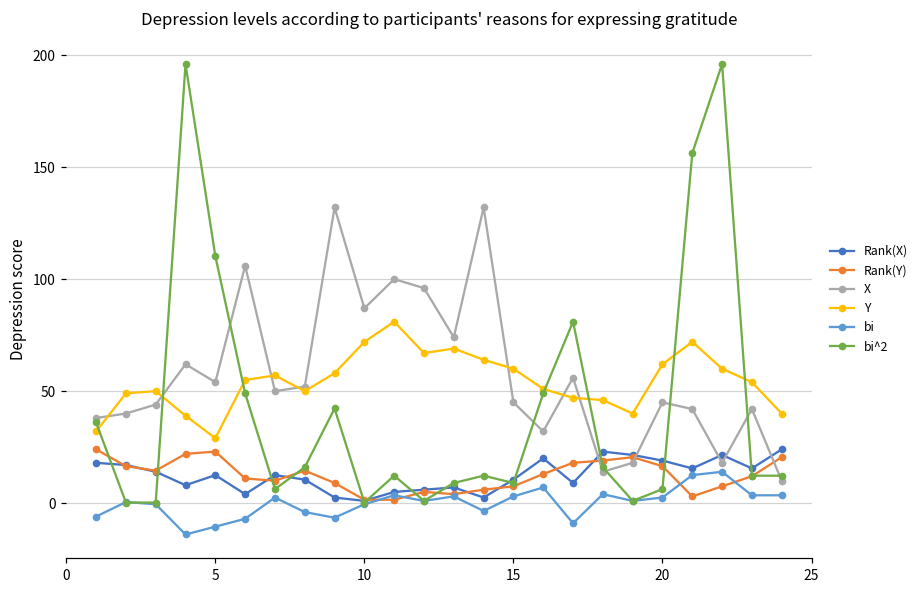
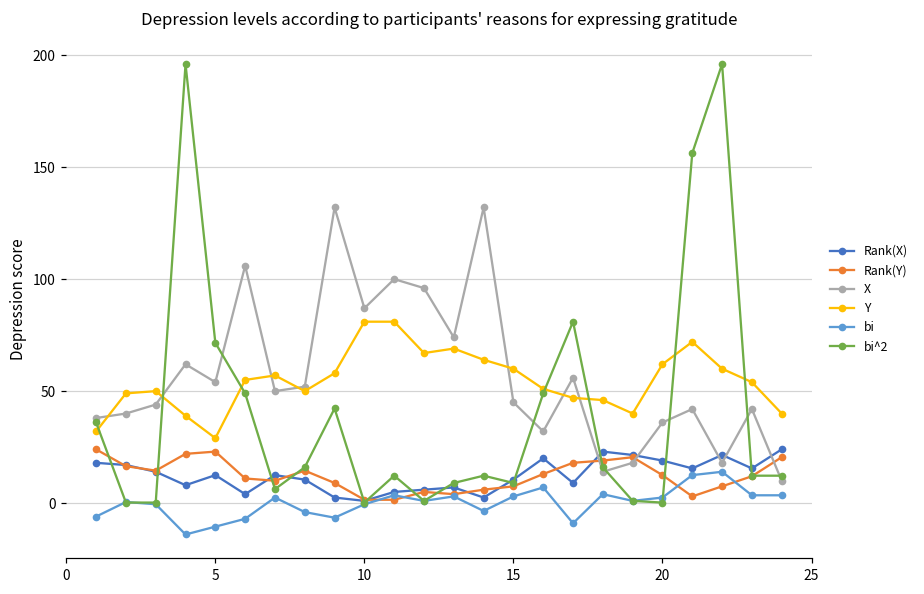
bi^2, 5: 110 -> 72
Y, 10: 72 -> 81
Rank(Y), 20: 17 -> 13
X, 20: 45 -> 36
bi^2, 20: 6 -> 0
